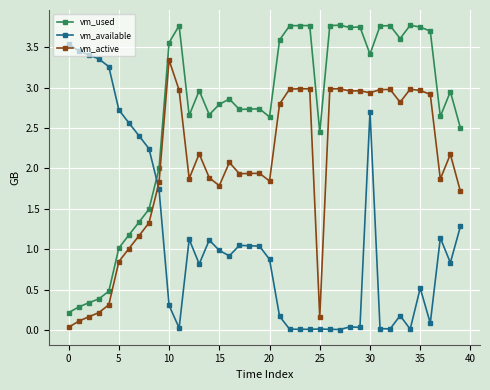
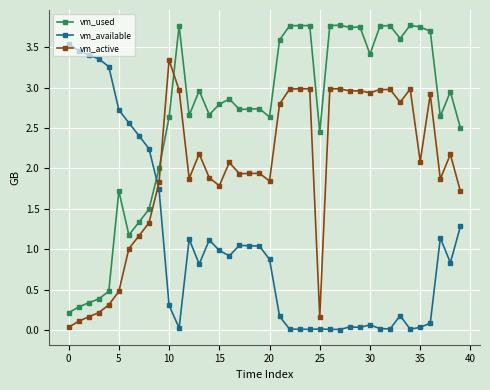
vm_used, 5: 1.0 -> 1.7
vm_active, 5: 0.8 -> 0.5
vm_used, 10: 3.6 -> 2.6
vm_available, 30: 2.7 -> 0.1
vm_available, 35: 0.5 -> 0.0
vm_active, 35: 3.0 -> 2.1
